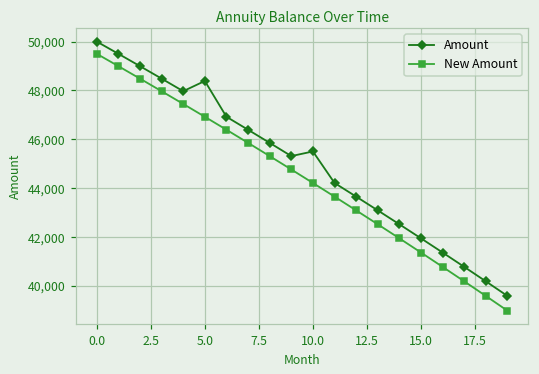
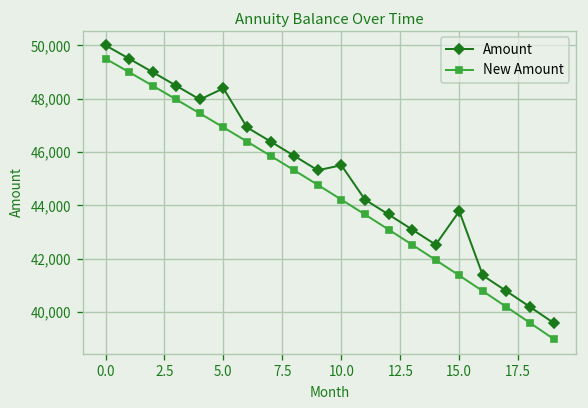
Amount, 15.0: 42,000 -> 43,800
